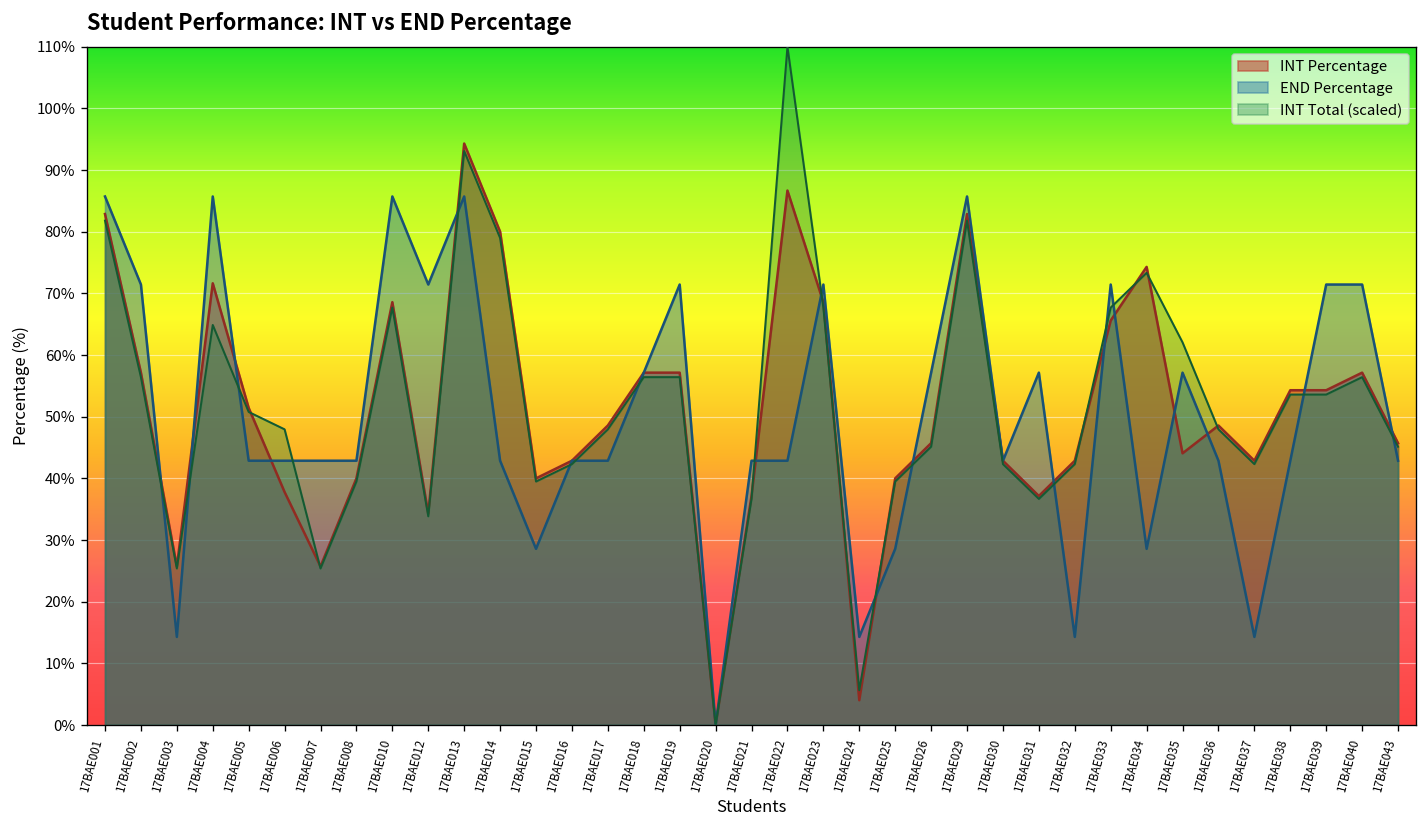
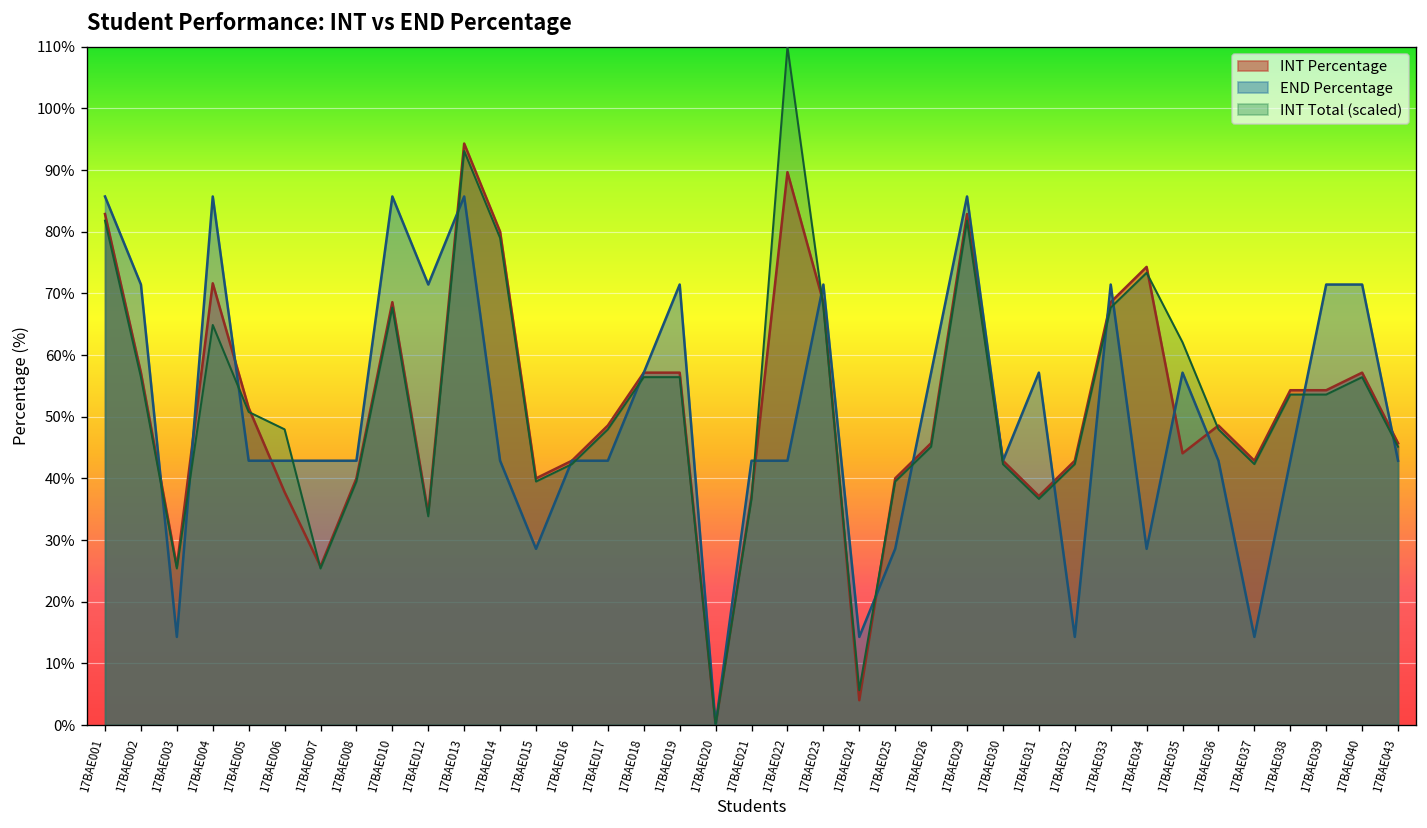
INT Percentage, 17BAE022: 87% -> 90%
INT Percentage, 17BAE033: 66% -> 69%
